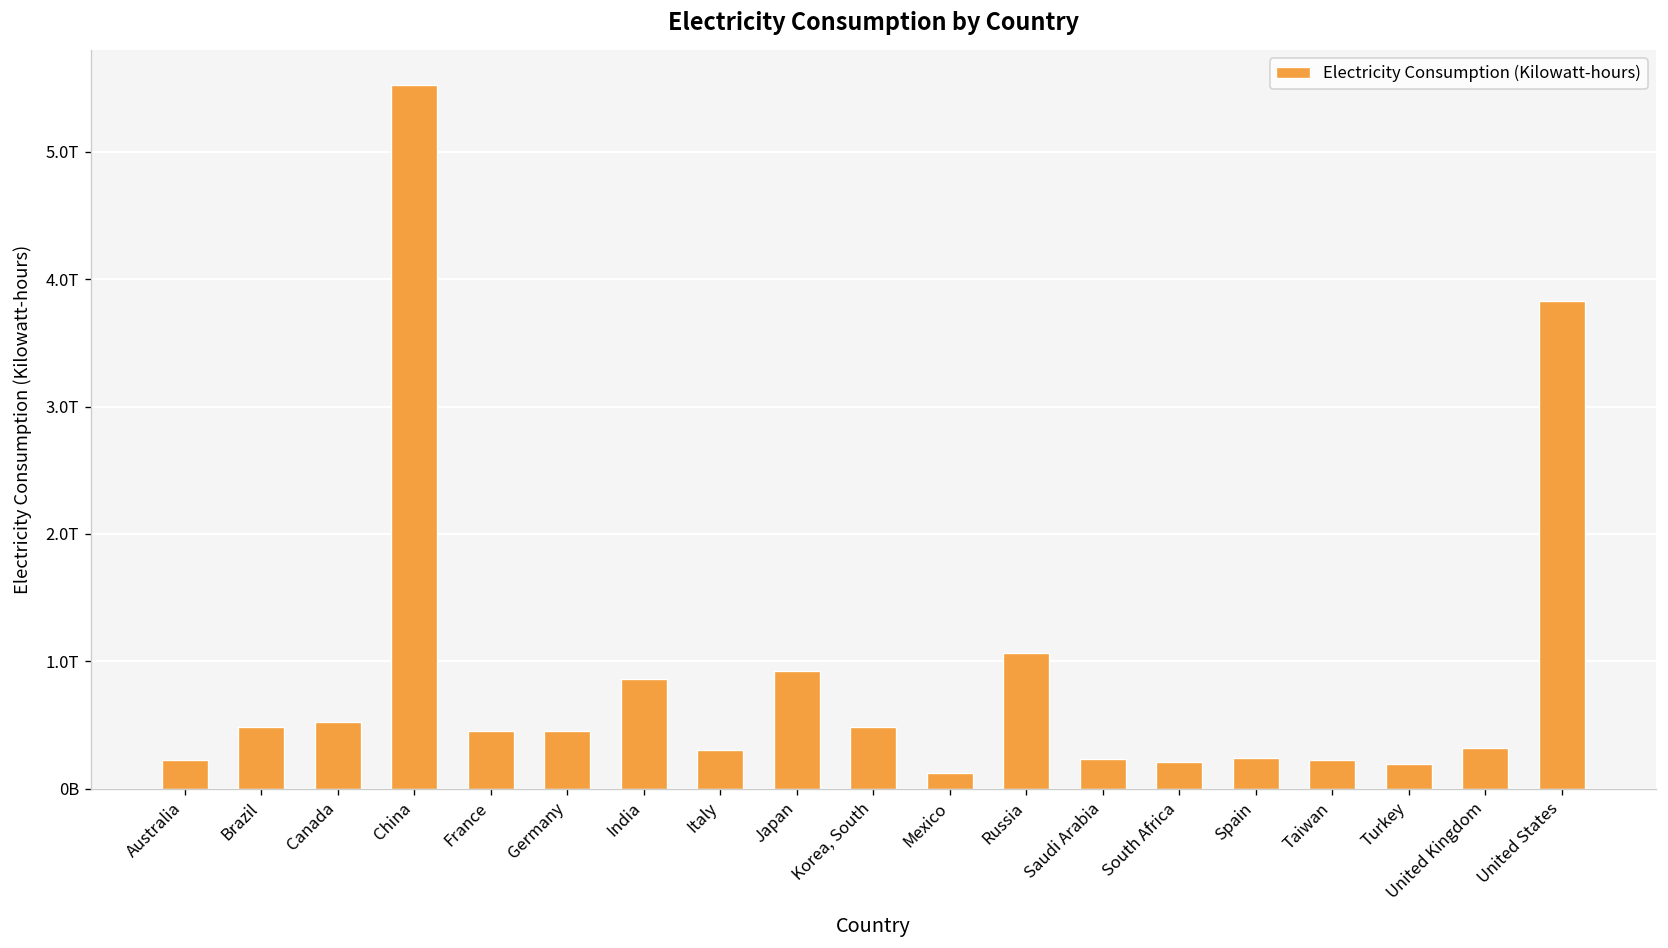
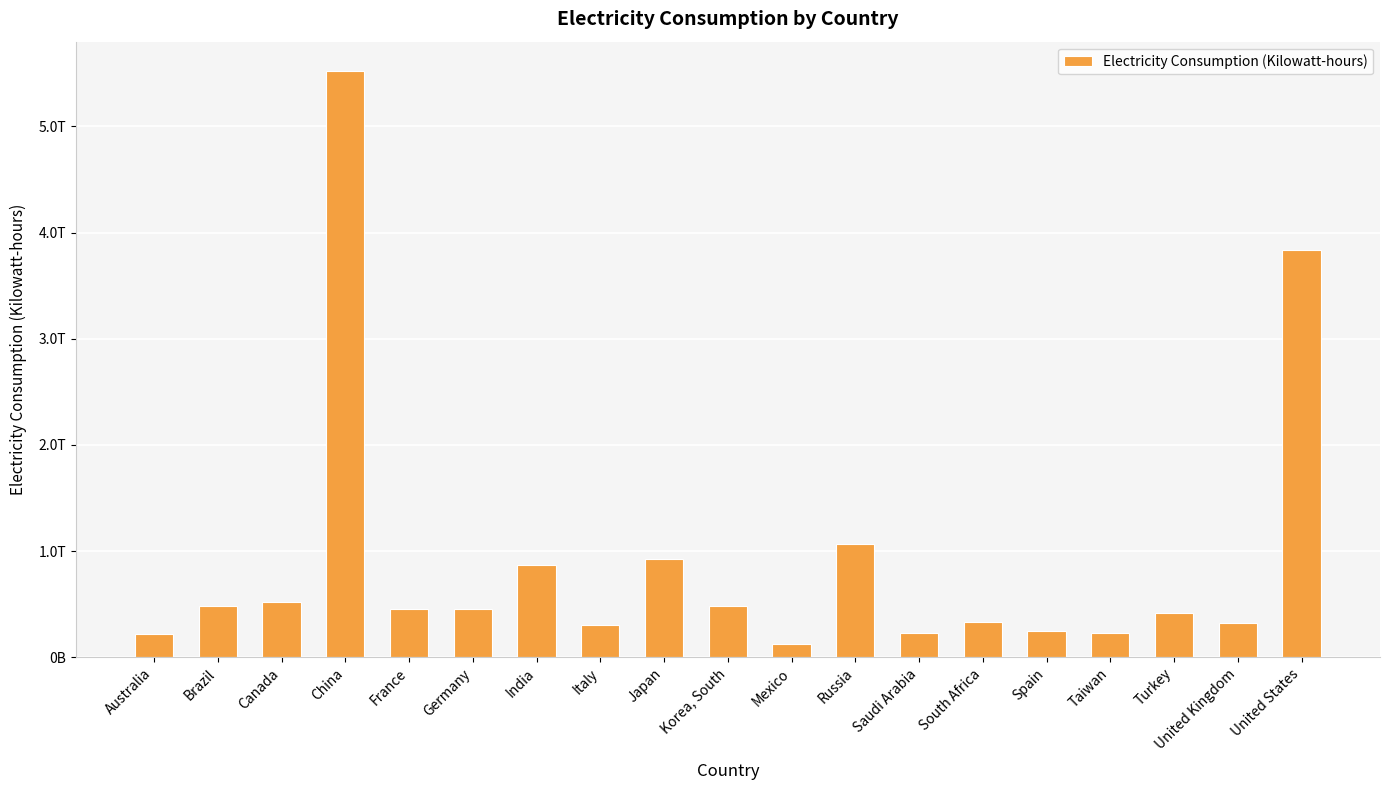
South Africa: 0.21T -> 0.33T
Turkey: 0.20T -> 0.42T
